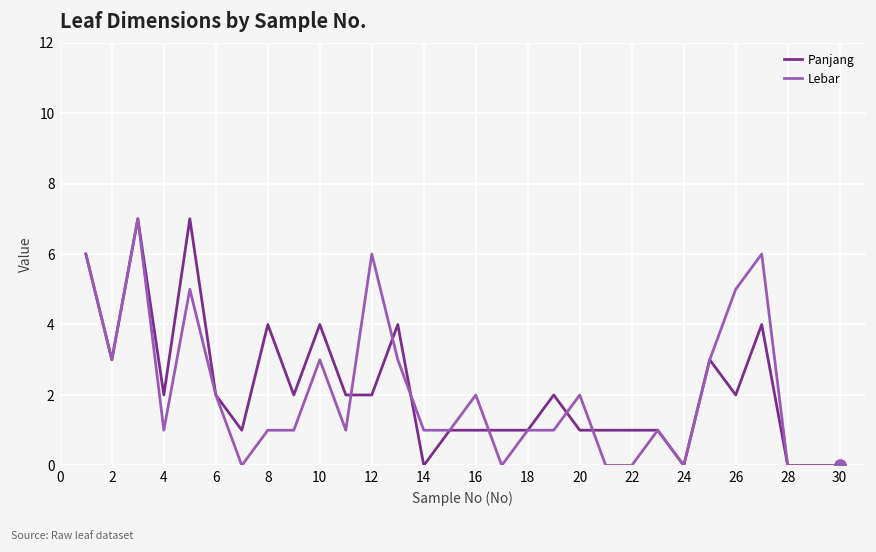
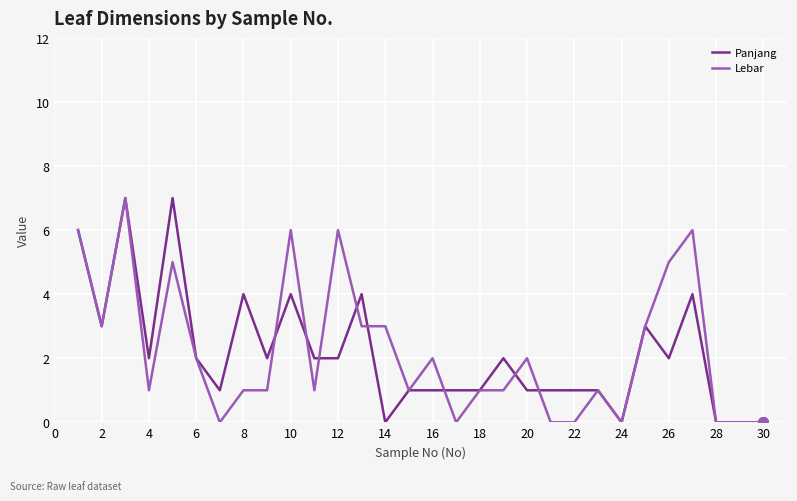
Lebar, 10: 3 -> 6
Lebar, 14: 1 -> 3
